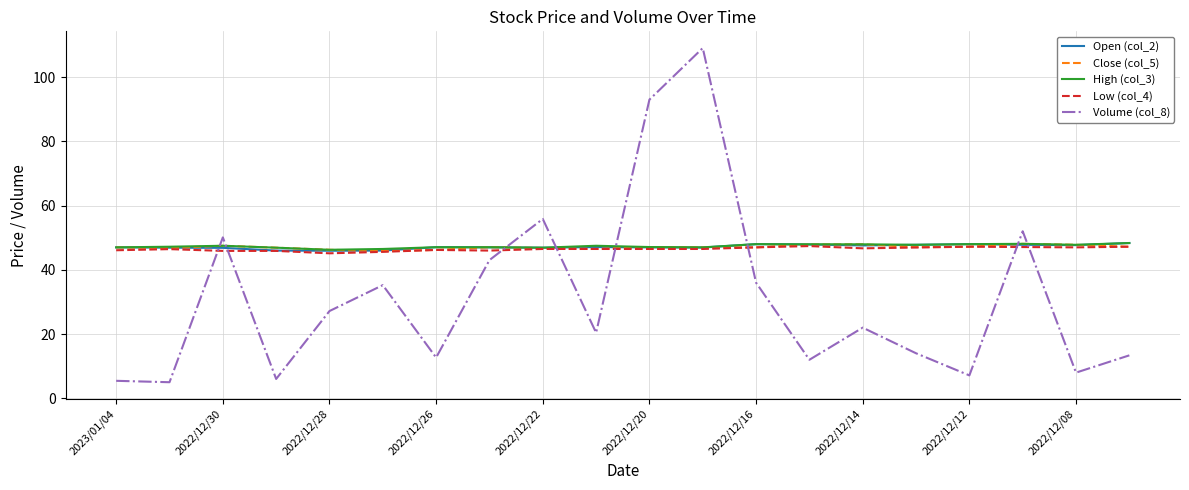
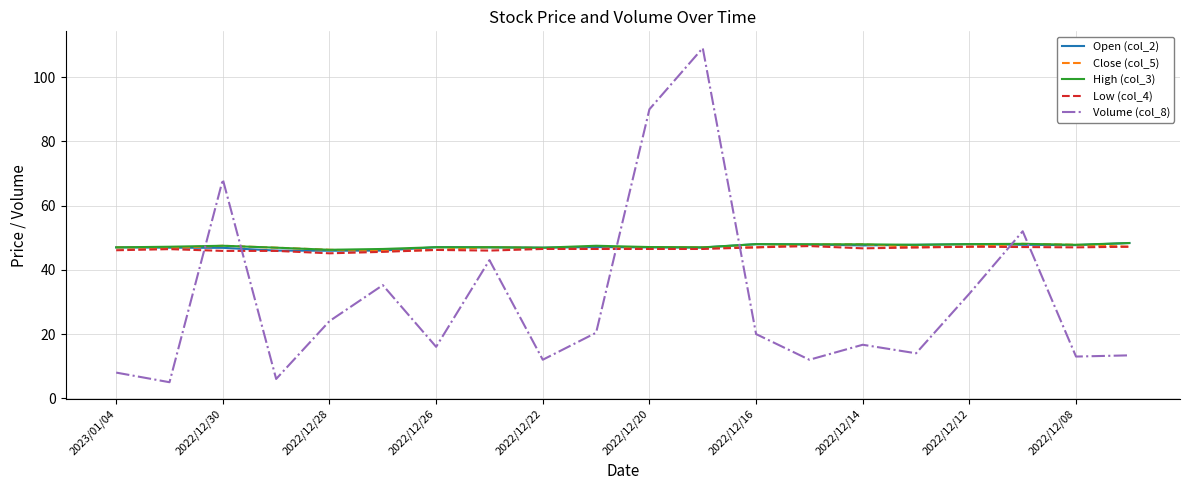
Volume (col_8), 2023/01/04: 5 -> 8
Volume (col_8), 2022/12/30: 50 -> 68
Volume (col_8), 2022/12/28: 27 -> 24
Volume (col_8), 2022/12/26: 13 -> 16
Volume (col_8), 2022/12/22: 56 -> 12
Volume (col_8), 2022/12/20: 93 -> 90
Volume (col_8), 2022/12/16: 36 -> 20
Volume (col_8), 2022/12/14: 22 -> 17
Volume (col_8), 2022/12/12: 7 -> 33
Volume (col_8), 2022/12/08: 8 -> 13
